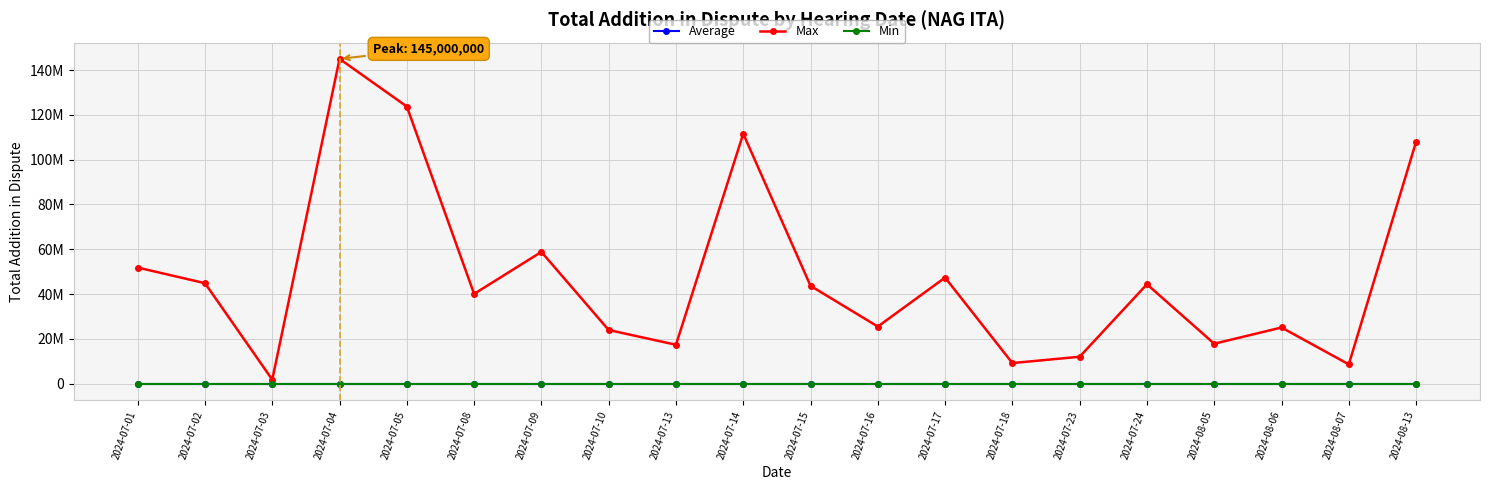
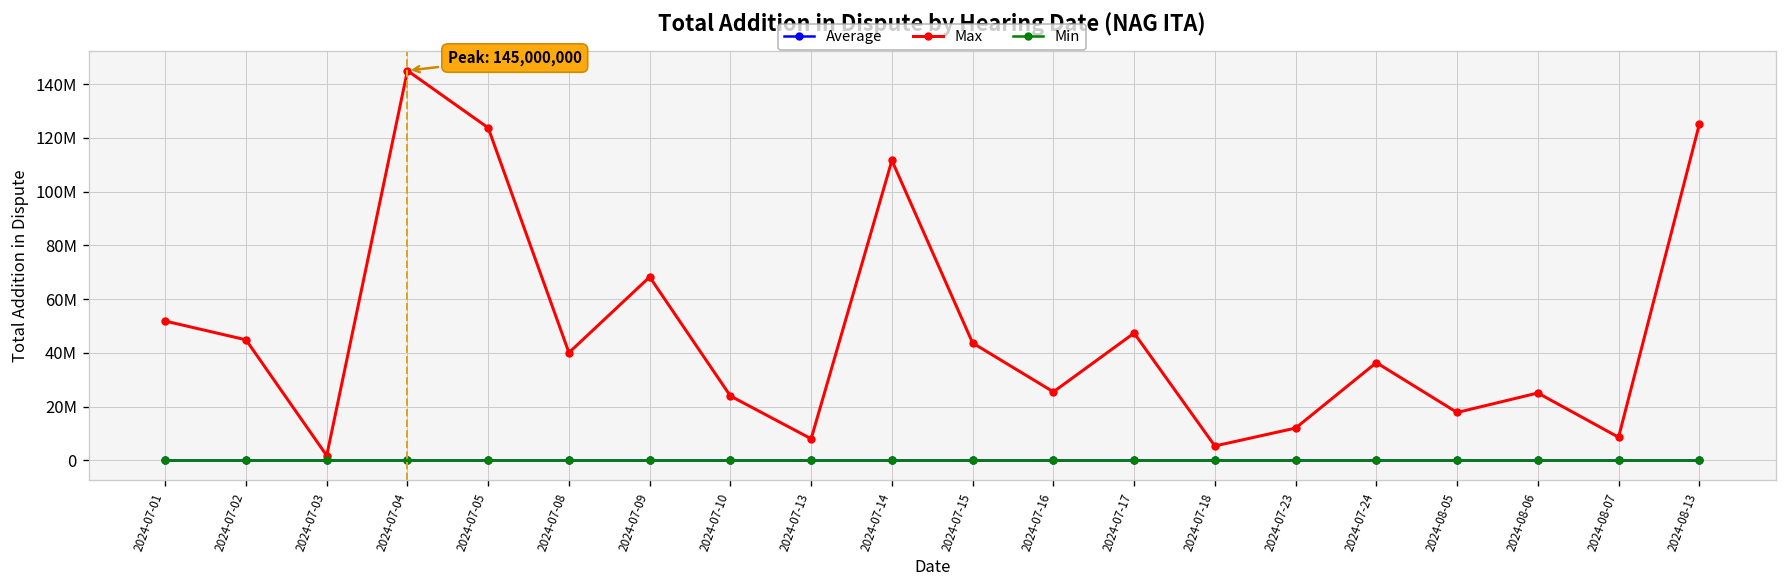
Max, 2024-07-09: 59000000 -> 68000000
Max, 2024-07-13: 17000000 -> 8000000
Max, 2024-07-18: 9000000 -> 5000000
Max, 2024-07-24: 44000000 -> 36000000
Max, 2024-08-13: 108000000 -> 125000000
